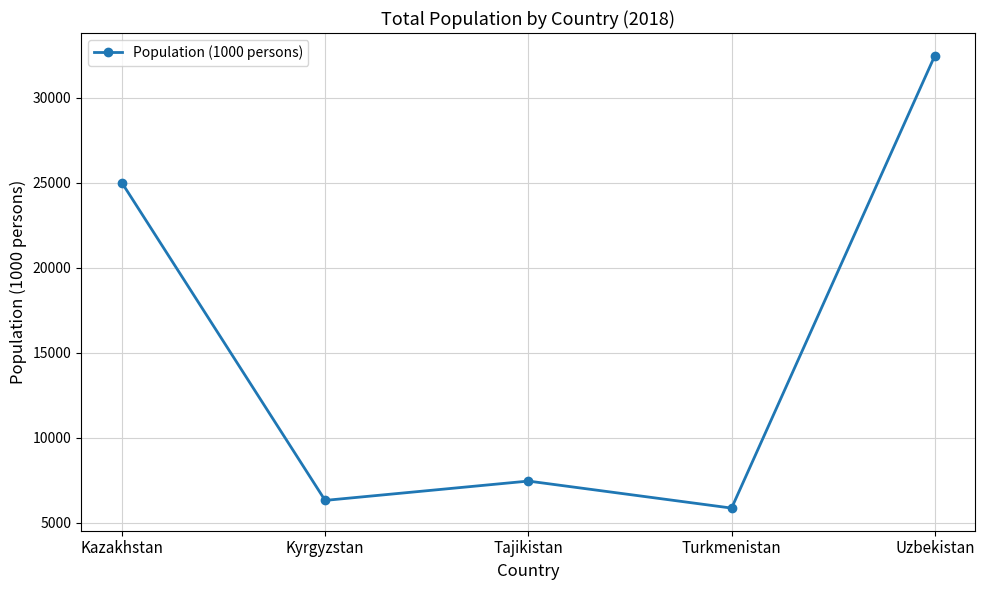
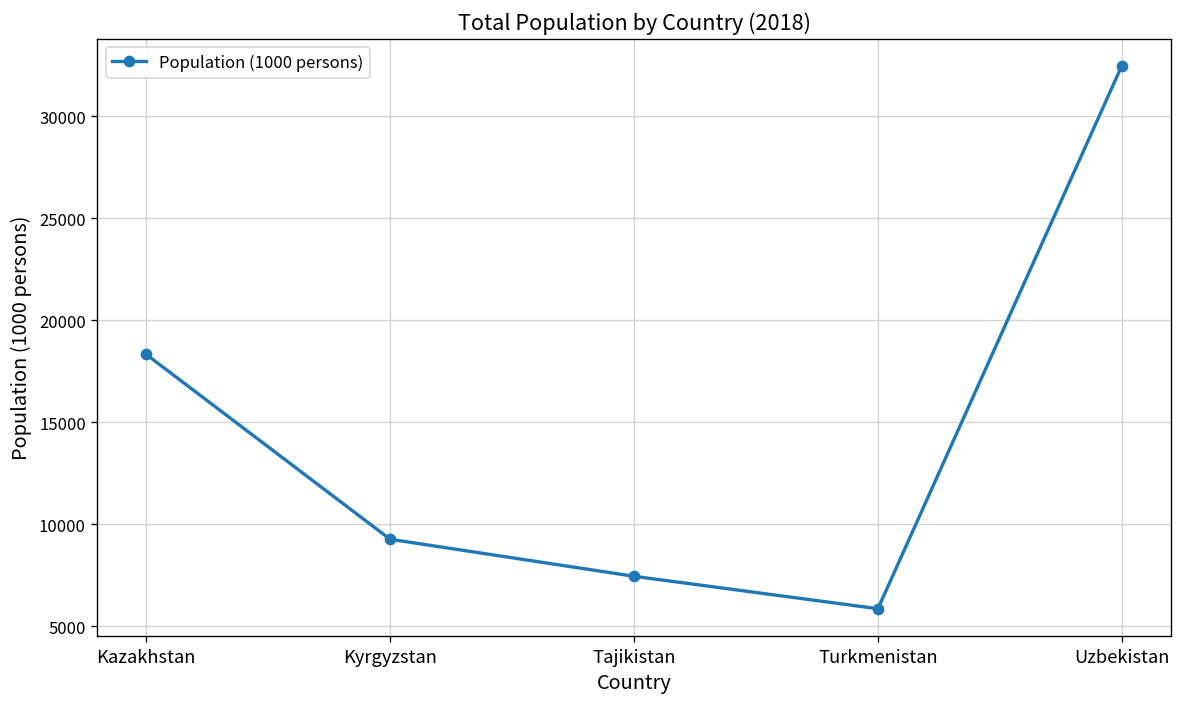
Kazakhstan: 25000 -> 18300
Kyrgyzstan: 6300 -> 9300
